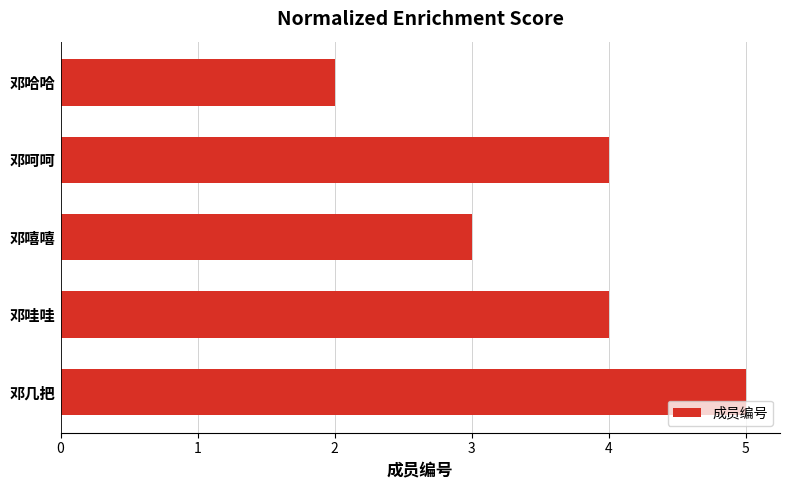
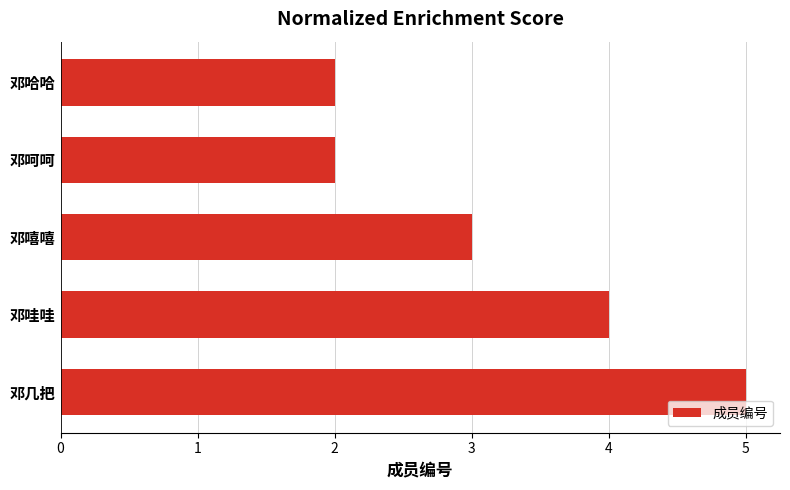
邓呵呵: 4 -> 2
